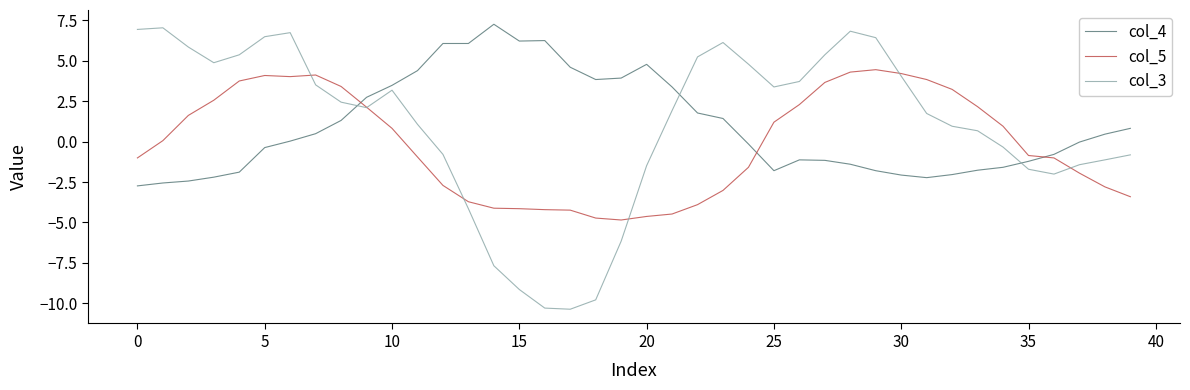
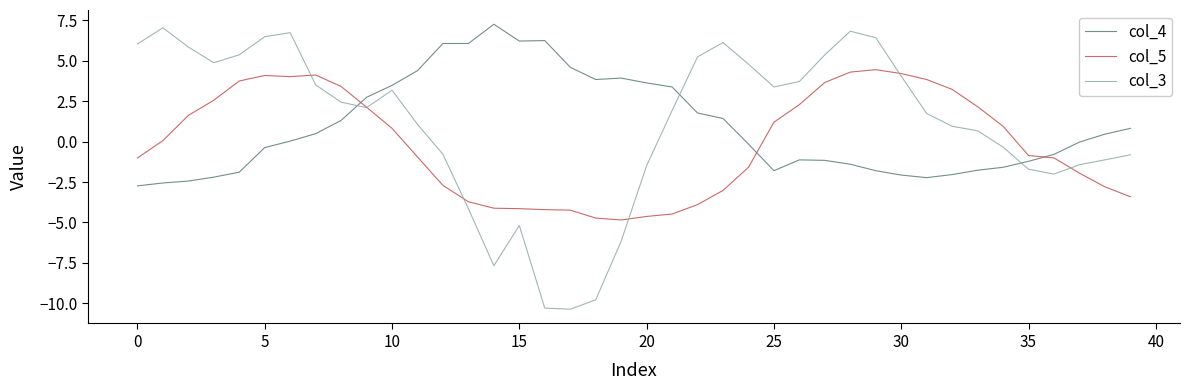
col_3, 0: 6.9 -> 6.0
col_3, 15: -9.2 -> -5.2
col_4, 20: 4.8 -> 3.6
